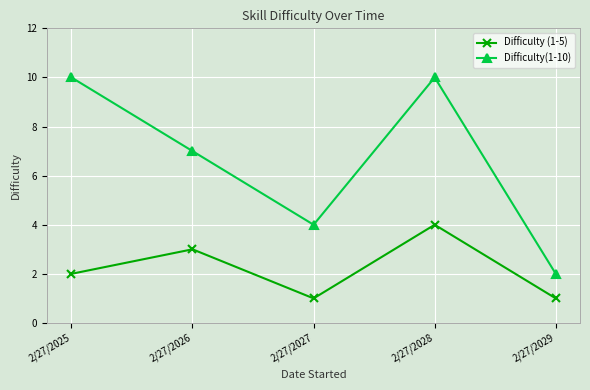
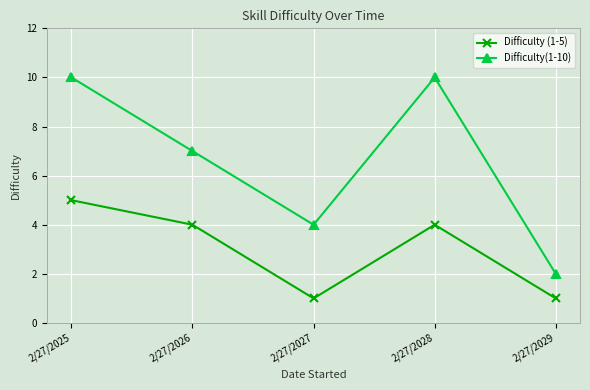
Difficulty (1-5), 2/27/2025: 2 -> 5
Difficulty (1-5), 2/27/2026: 3 -> 4
